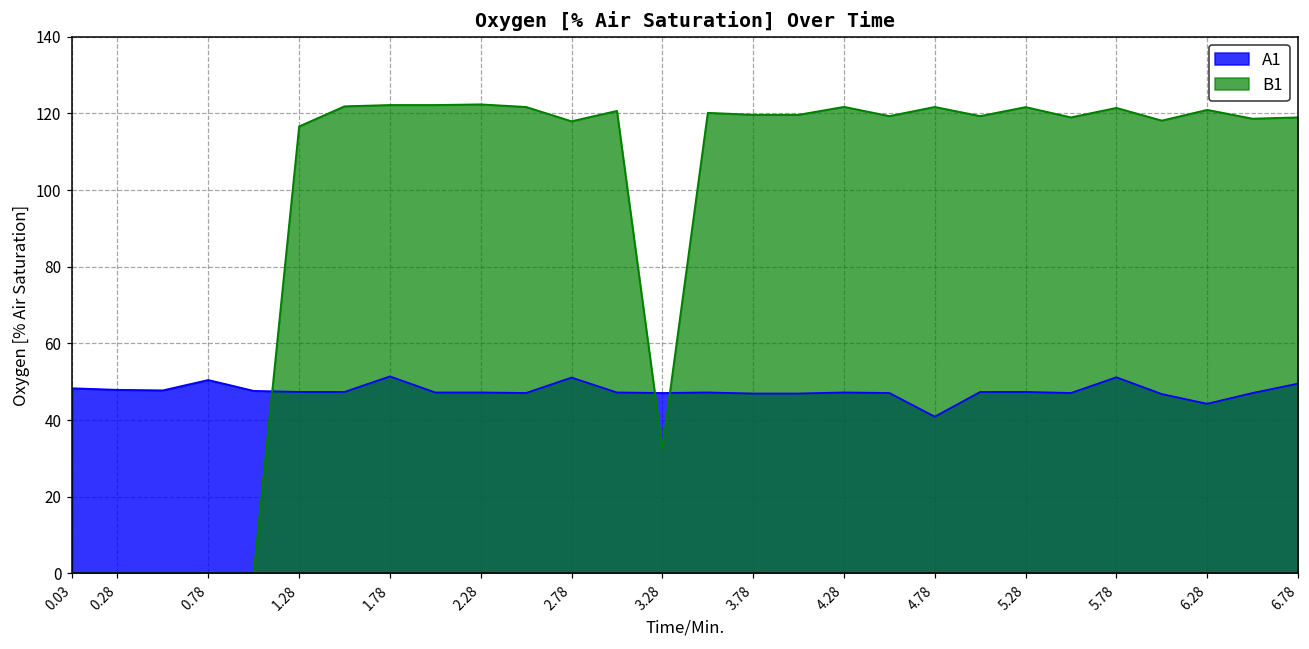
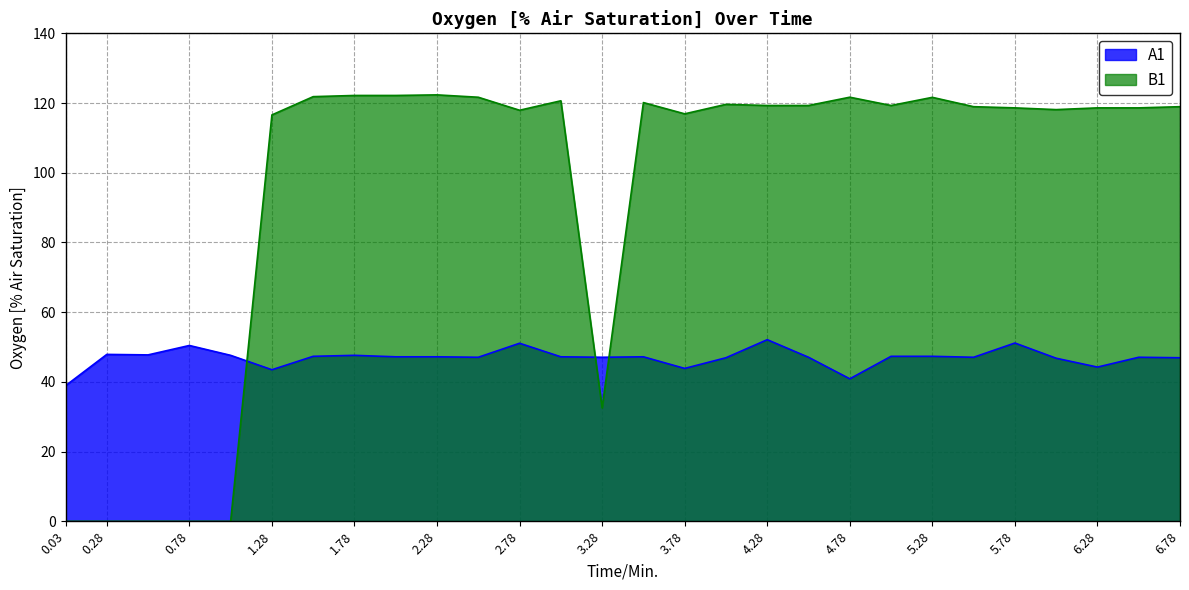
A1, 0.03: 48 -> 39
A1, 1.28: 47 -> 43
A1, 1.78: 51 -> 48
A1, 3.78: 47 -> 44
B1, 3.78: 120 -> 117
A1, 4.28: 47 -> 52
B1, 4.28: 122 -> 119
B1, 5.78: 121 -> 119
B1, 6.28: 121 -> 119
A1, 6.78: 50 -> 47
